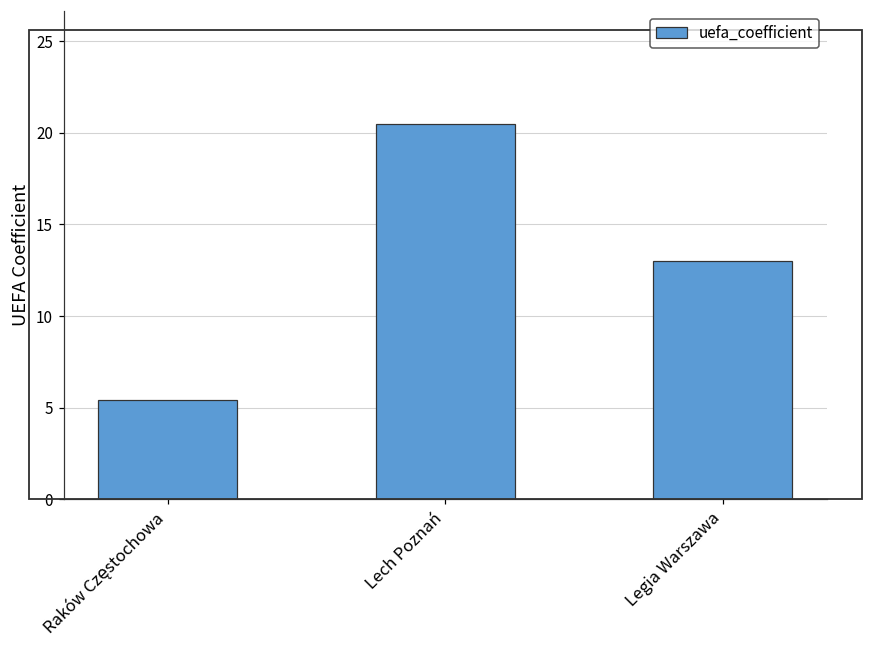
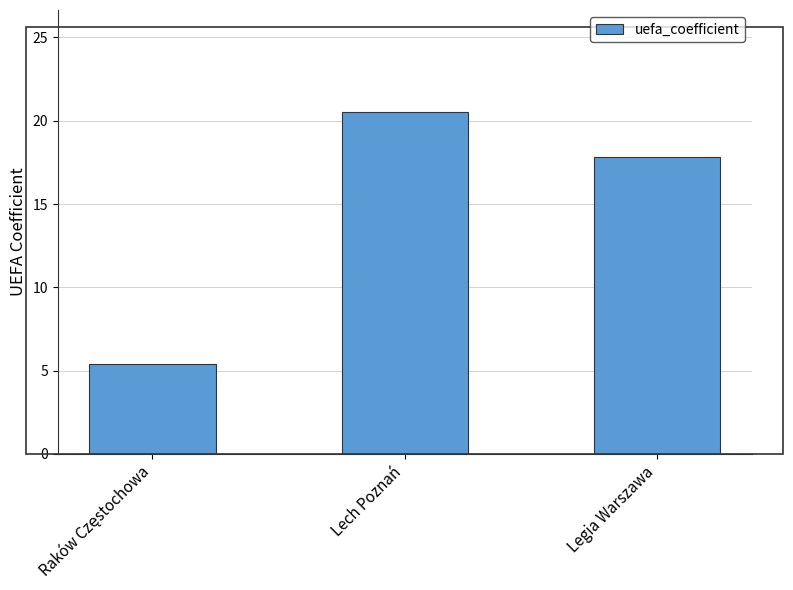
Legia Warszawa: 13.0 -> 17.8
